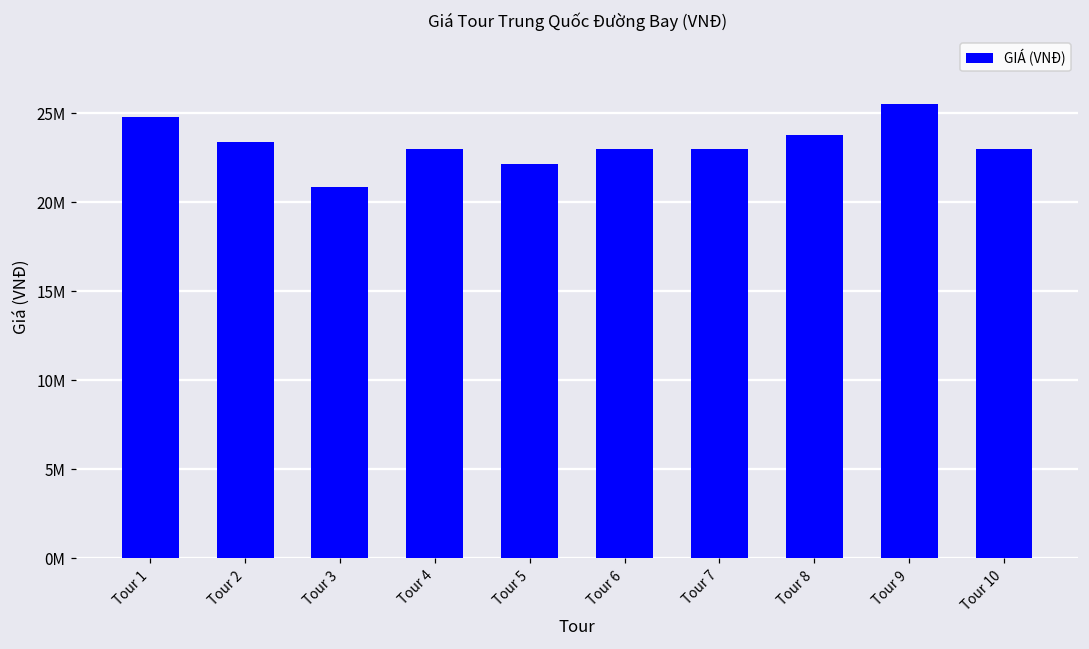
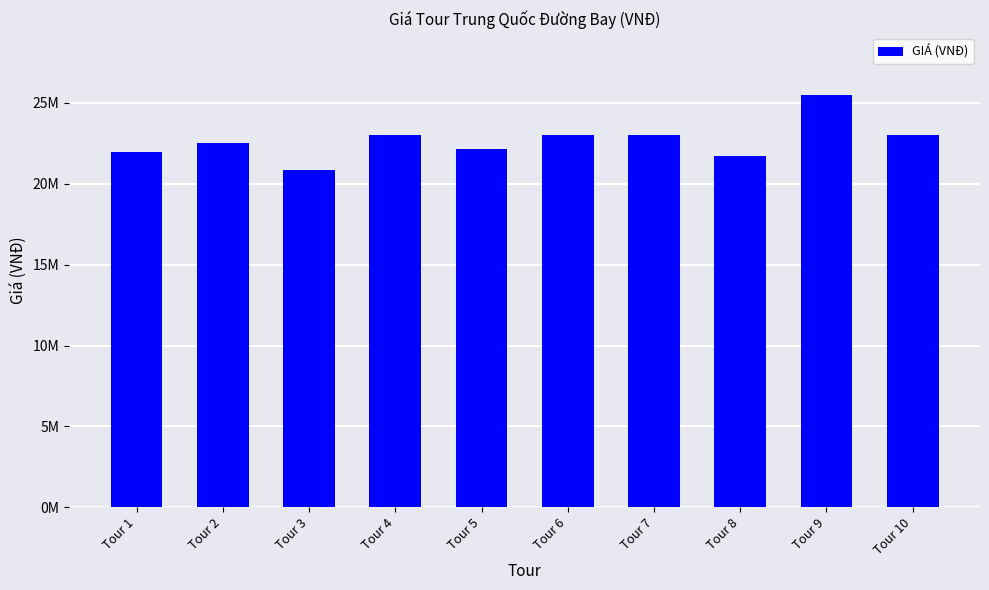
Tour 1: 24800000 -> 22000000
Tour 2: 23400000 -> 22500000
Tour 8: 23800000 -> 21700000
